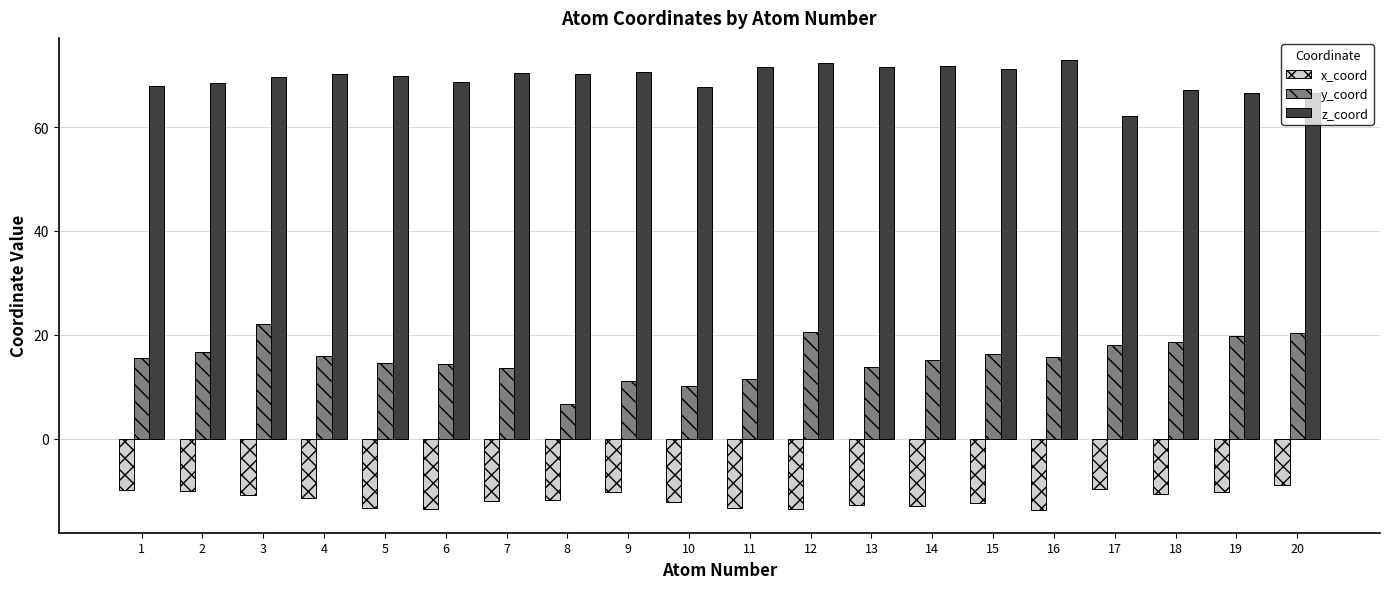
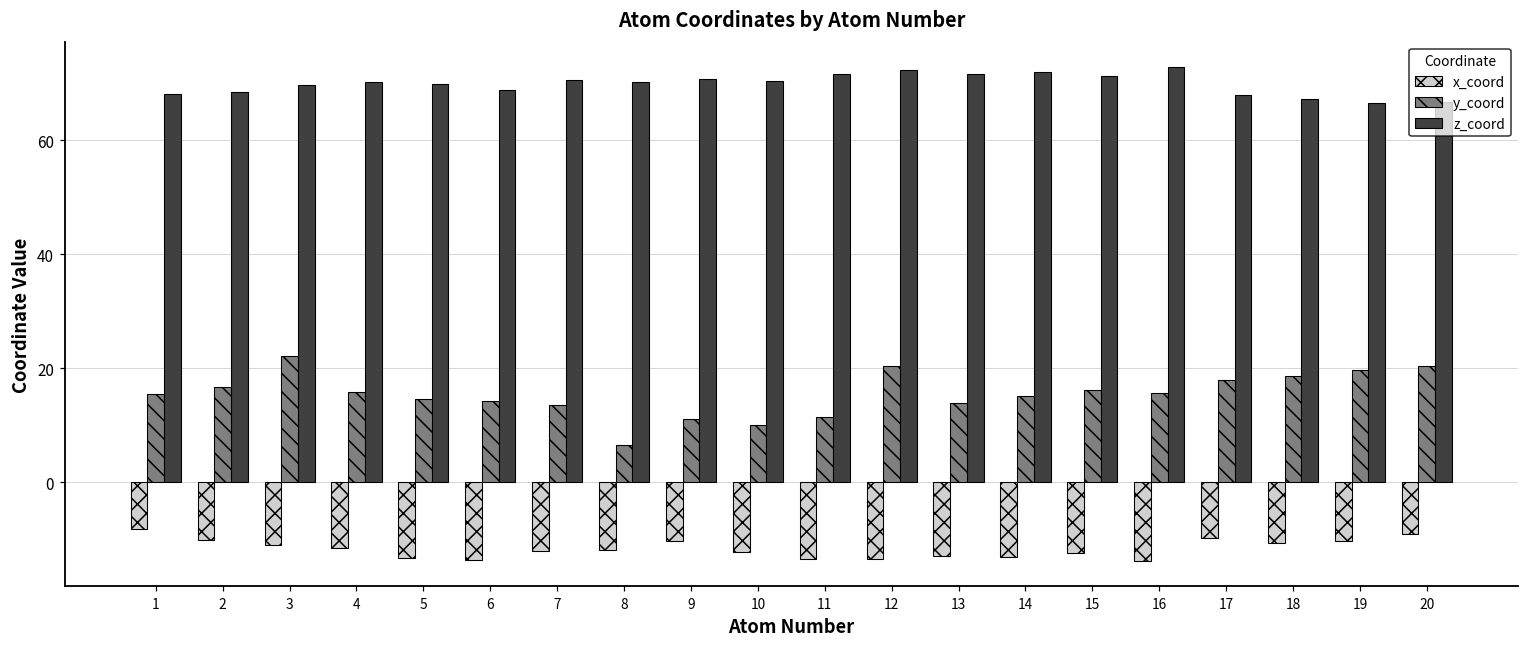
x_coord, 1: -10 -> -8
z_coord, 10: 68 -> 70
z_coord, 17: 62 -> 68
